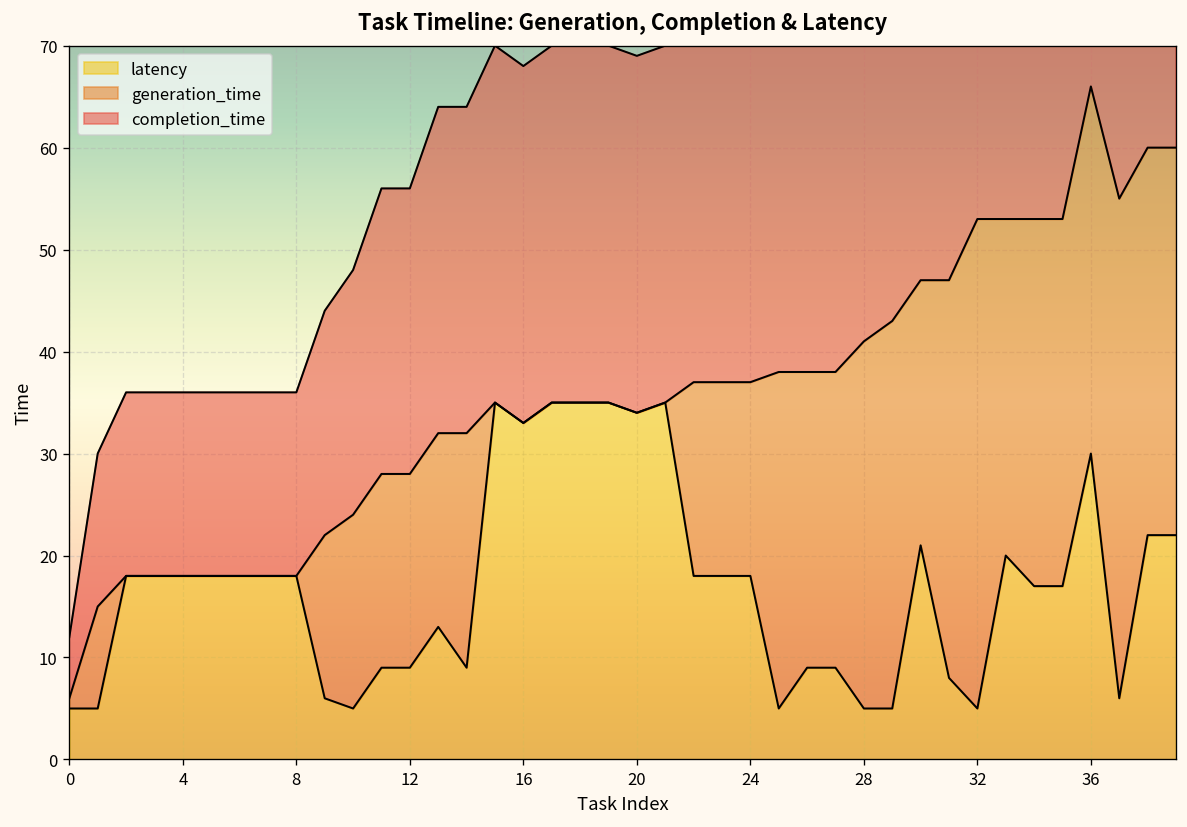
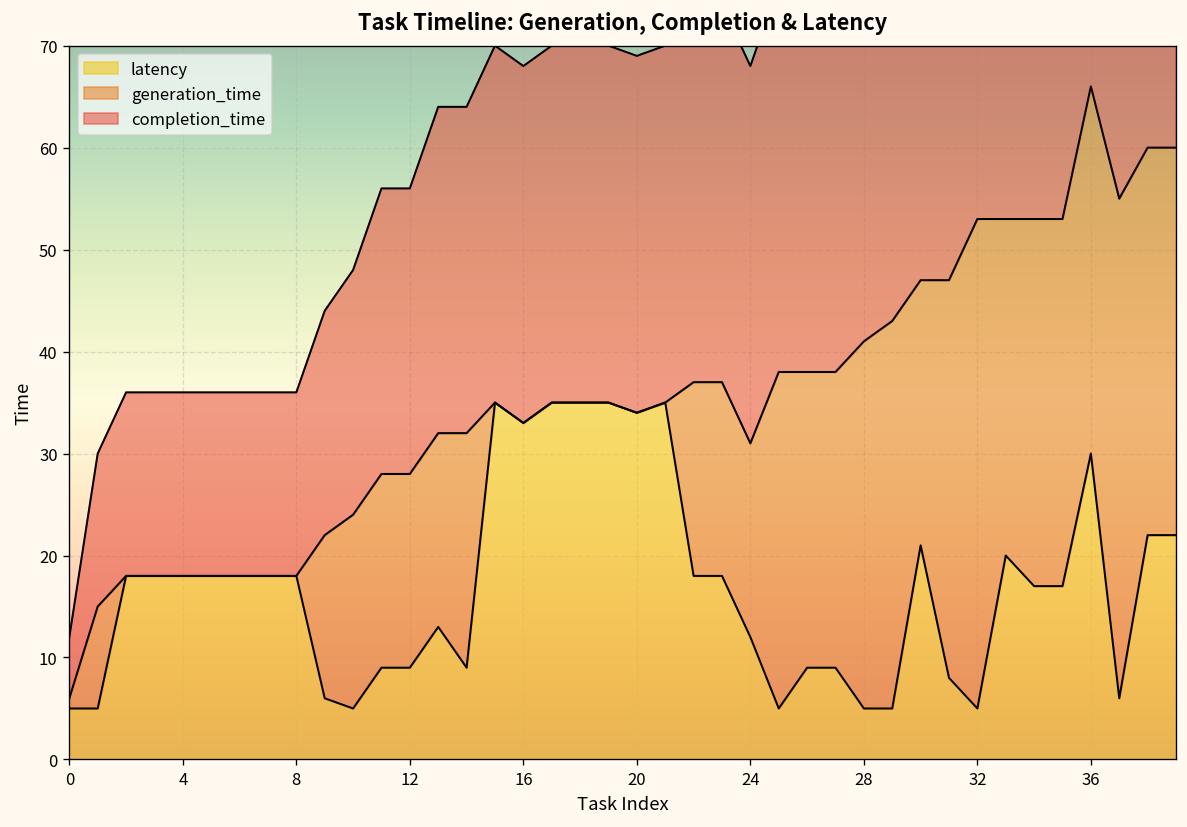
latency, 24: 18 -> 12
